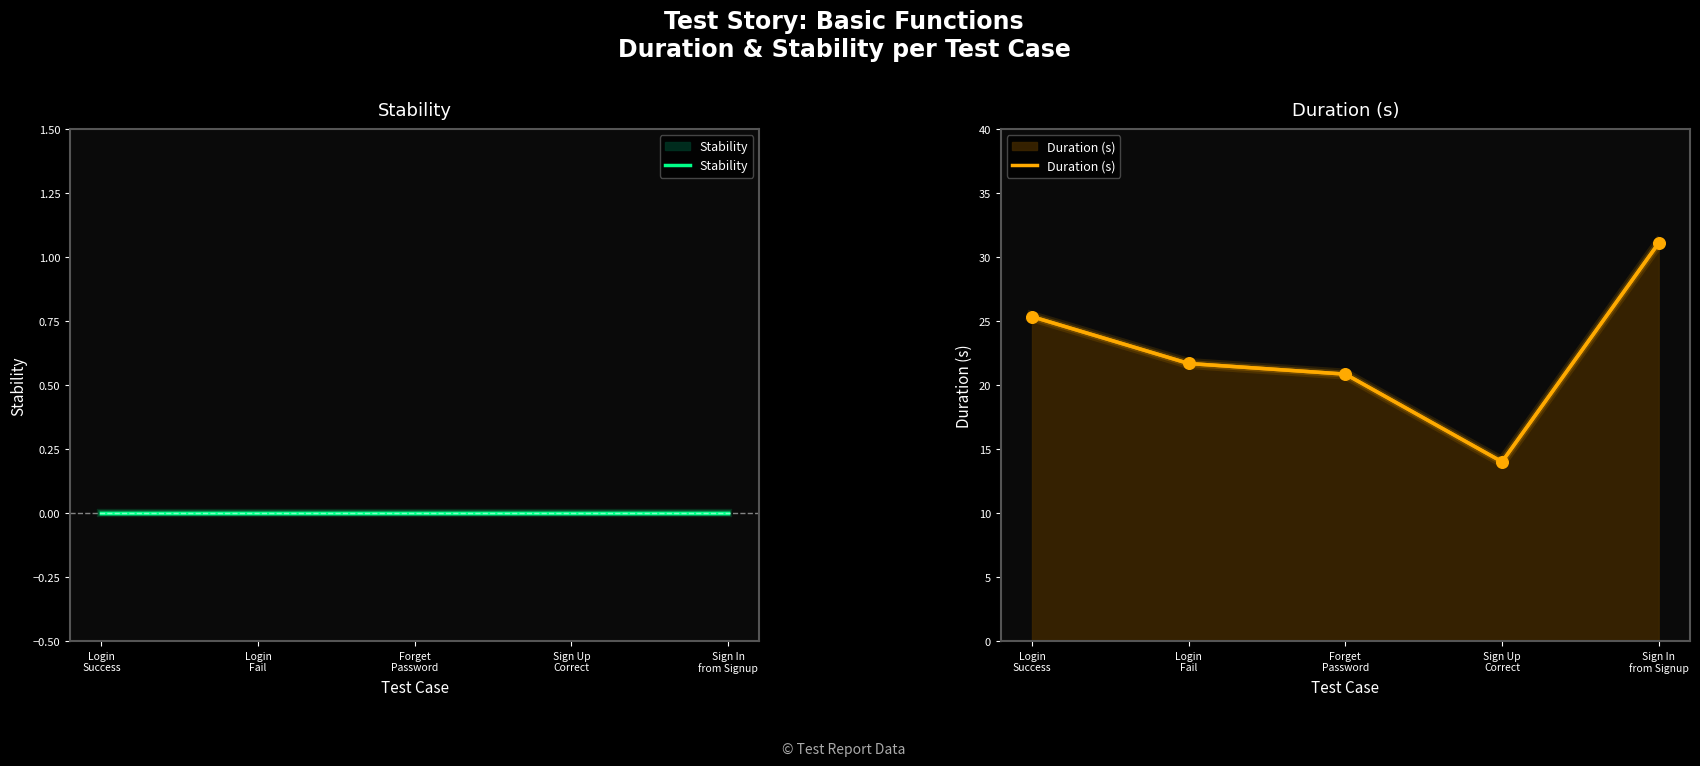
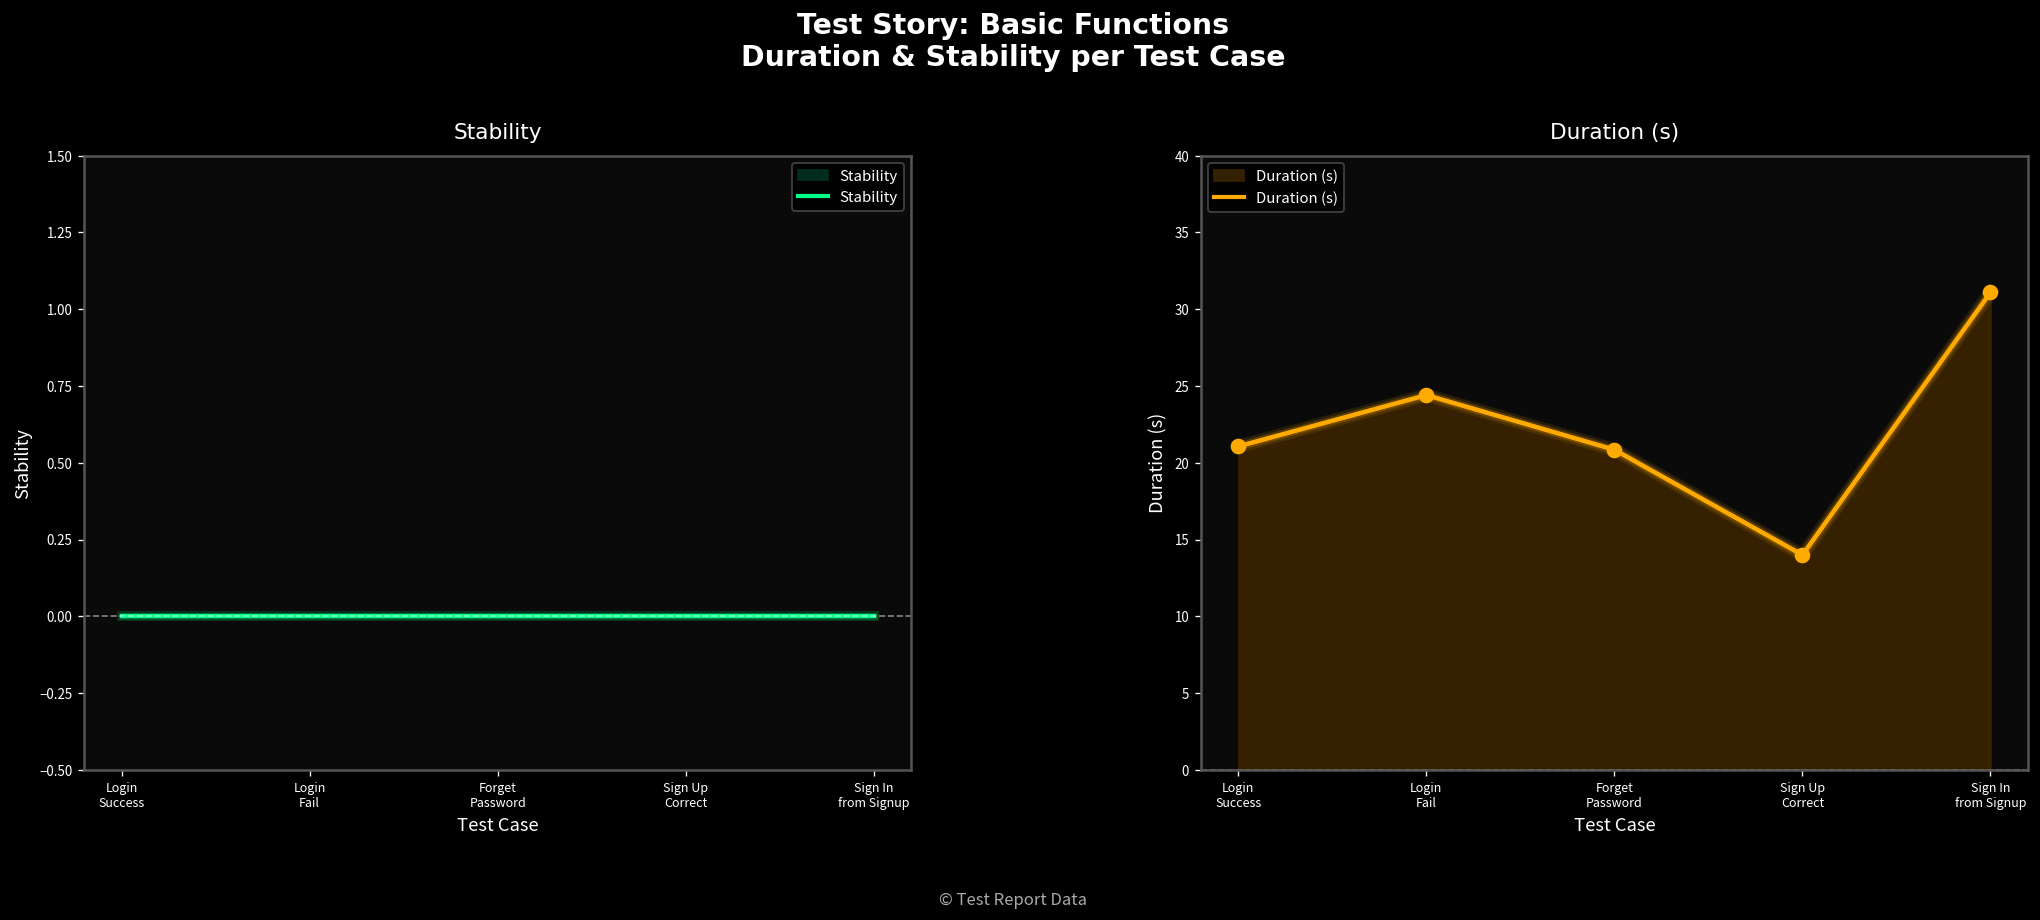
Duration (s), Login Success: 25.3 -> 21.1
Duration (s), Login Fail: 21.7 -> 24.4
